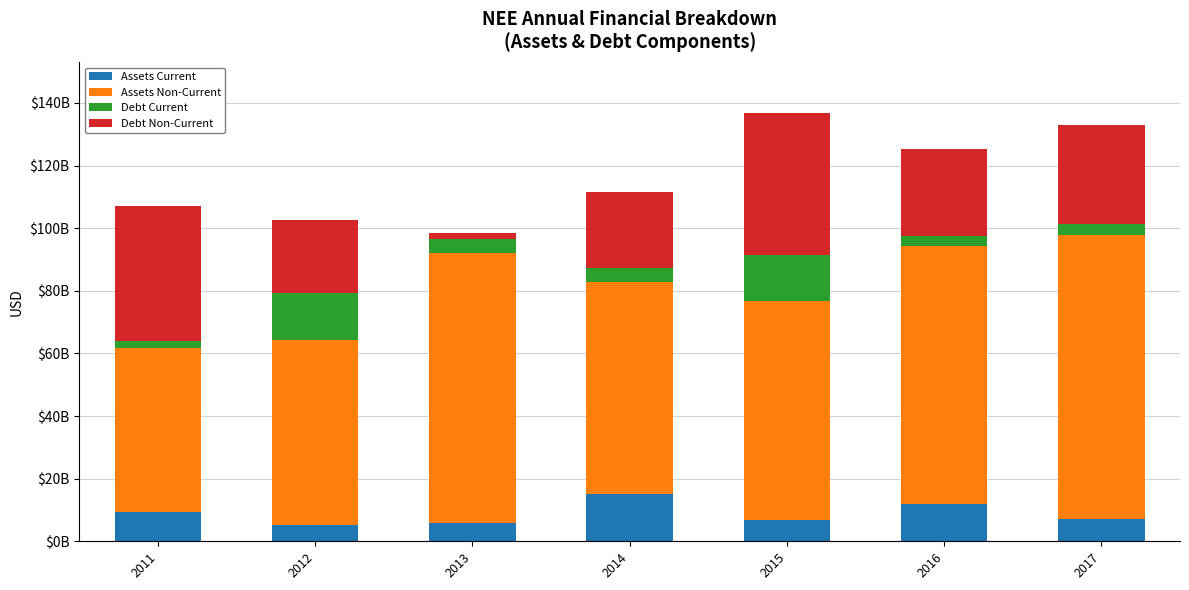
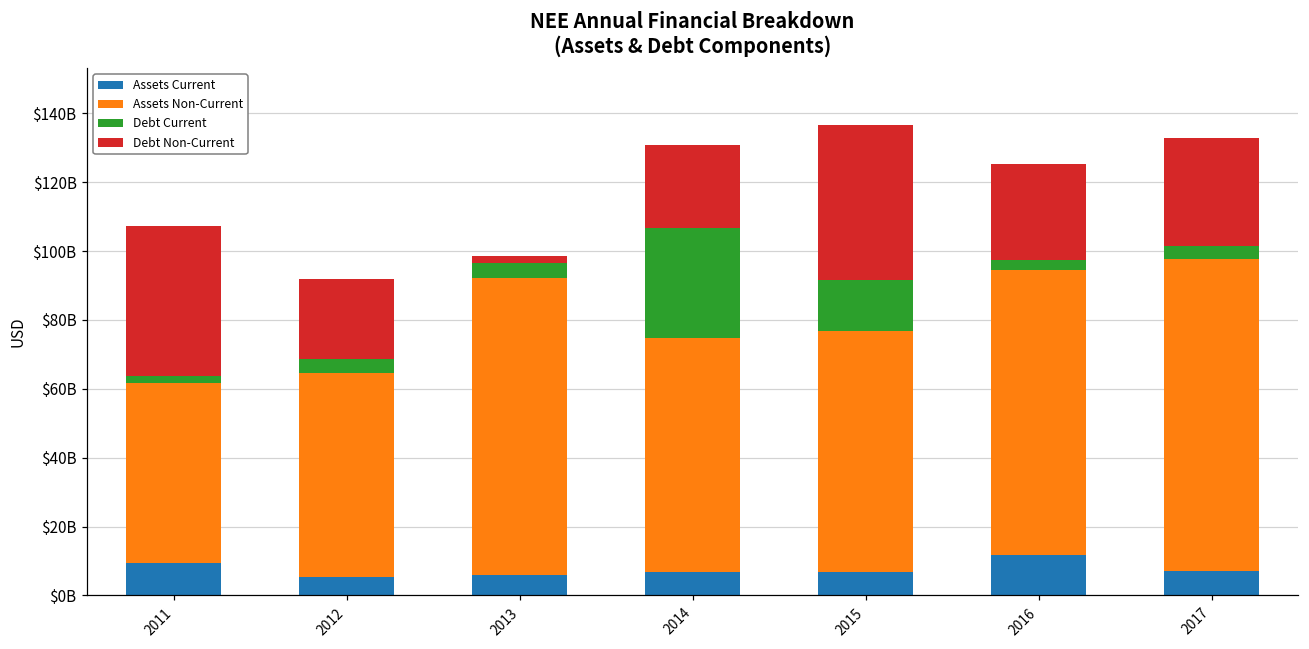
Debt Current, 2012: $15000000000 -> $4000000000
Assets Current, 2014: $15000000000 -> $7000000000
Debt Current, 2014: $5000000000 -> $32000000000
